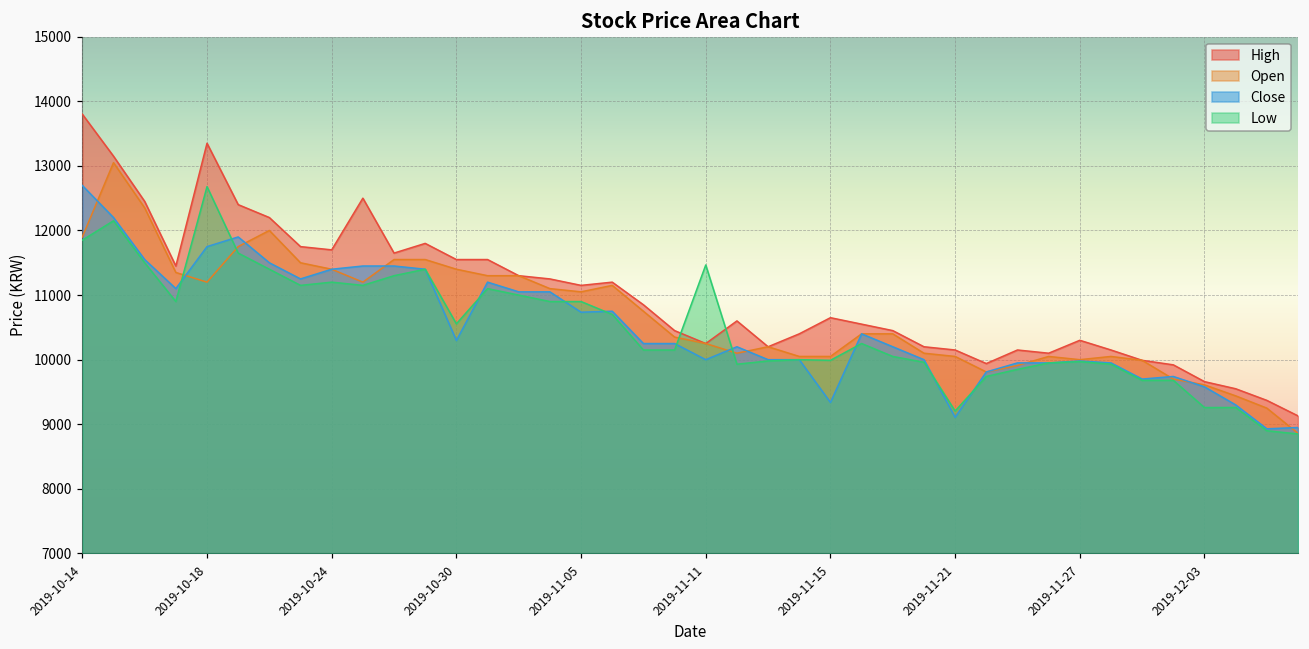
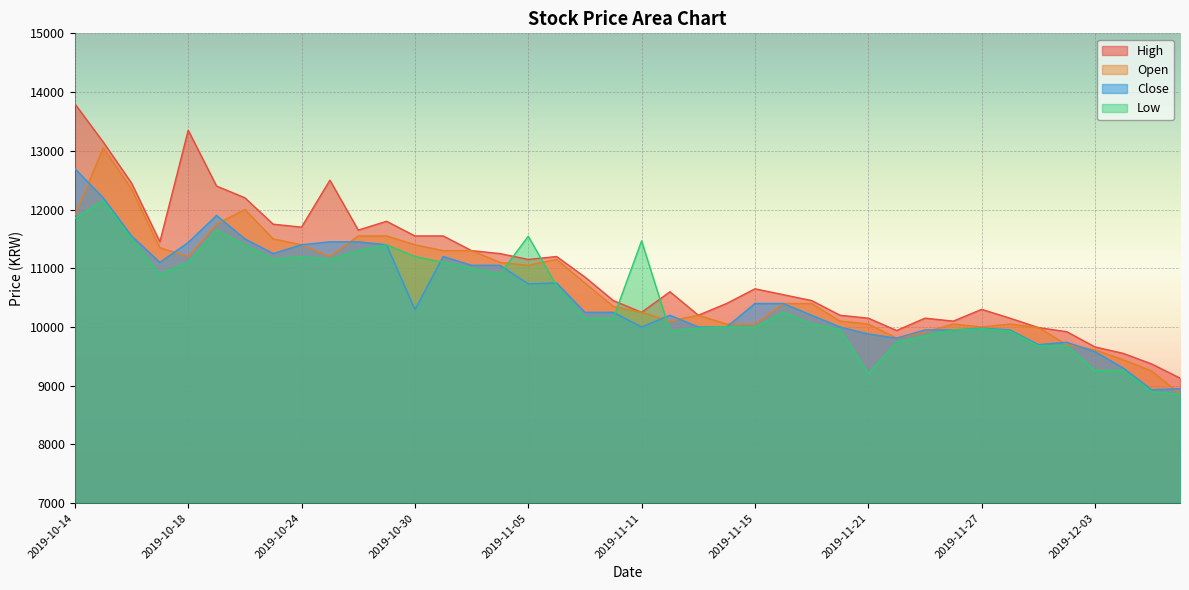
Close, 2019-10-18: 11800 -> 11400
Low, 2019-10-18: 12700 -> 11100
Low, 2019-10-30: 10600 -> 11200
Low, 2019-11-05: 10900 -> 11500
Close, 2019-11-15: 9300 -> 10400
Close, 2019-11-21: 9100 -> 9900
